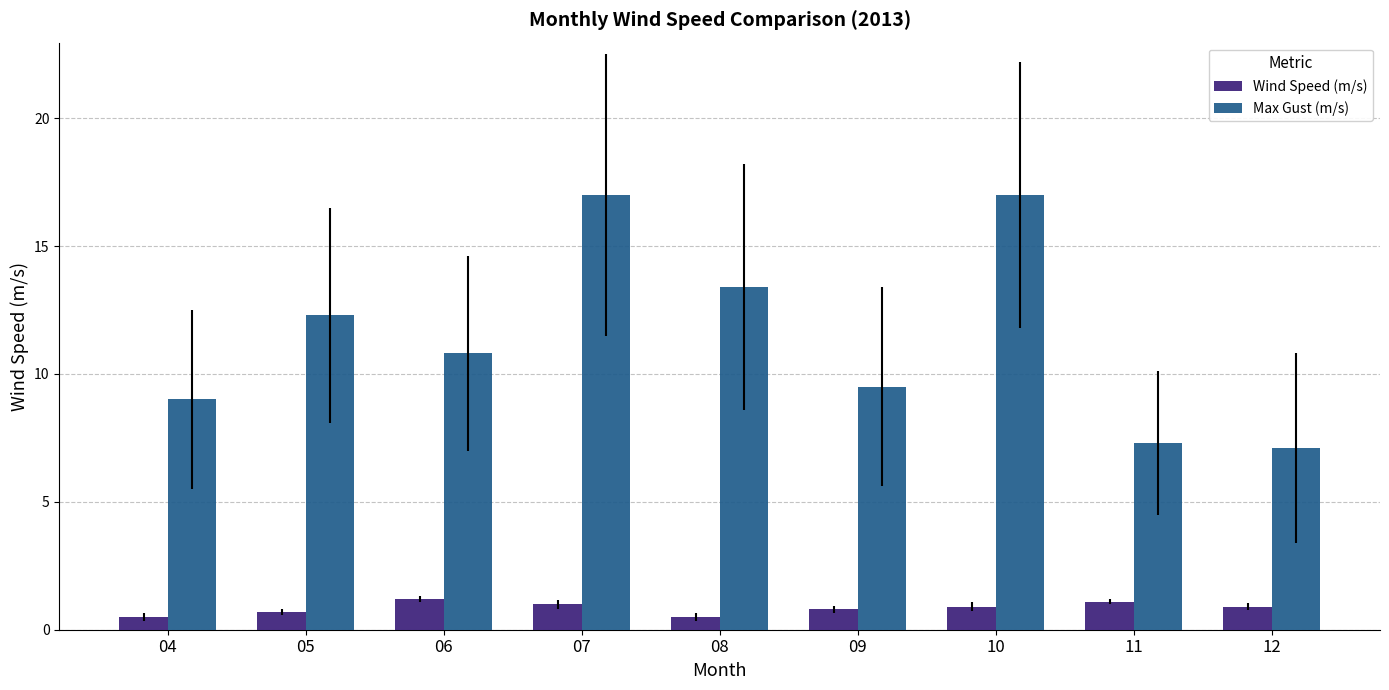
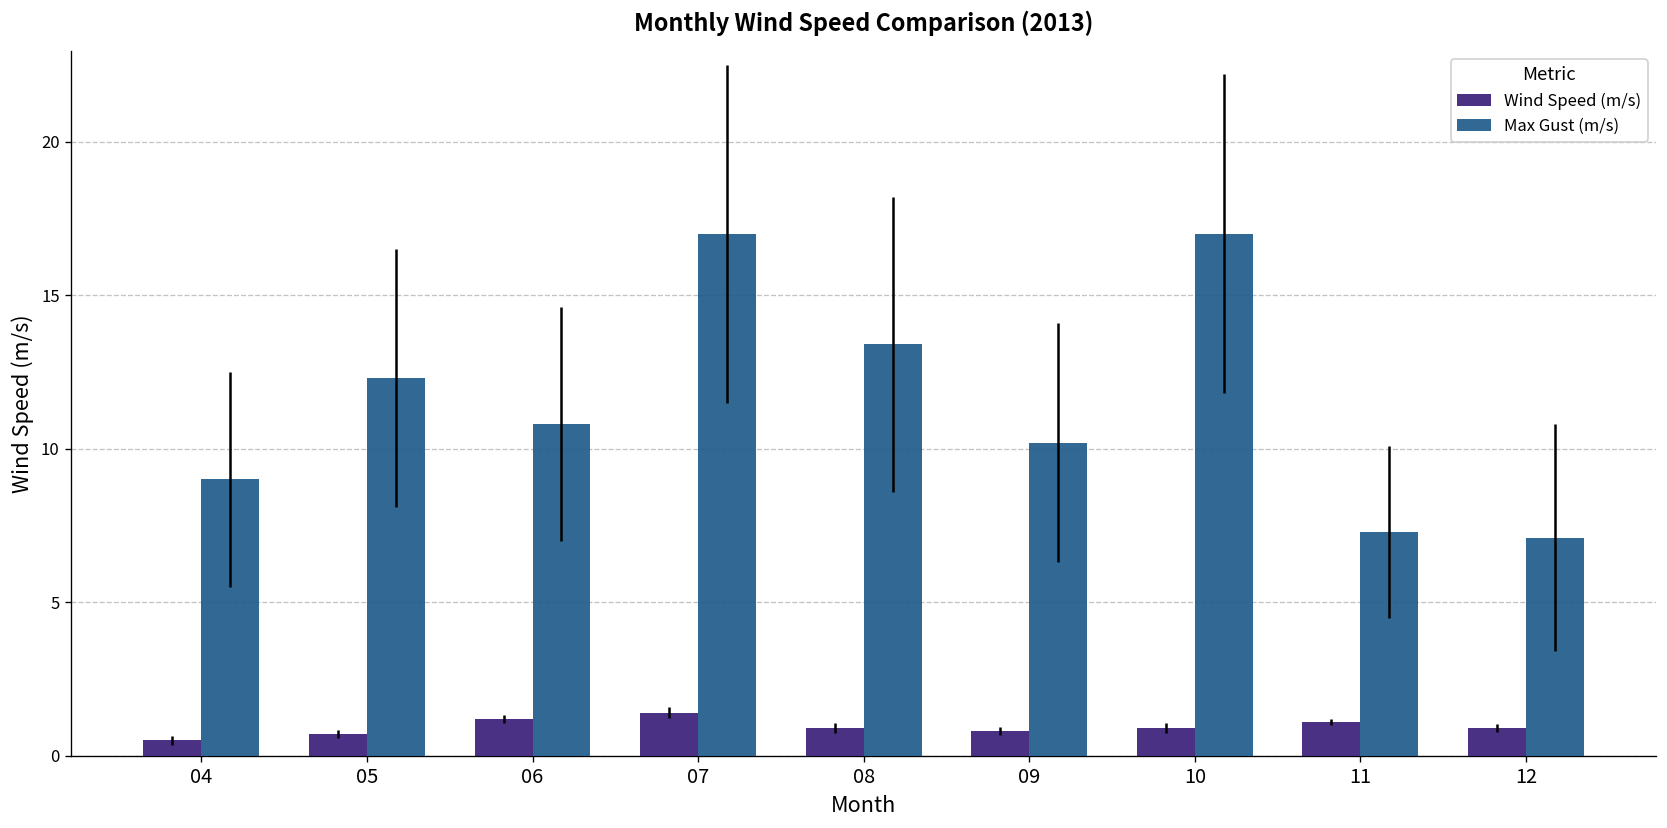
Wind Speed (m/s), 07: 1.0 -> 1.4
Wind Speed (m/s), 08: 0.5 -> 0.9
Max Gust (m/s), 09: 9.5 -> 10.2
